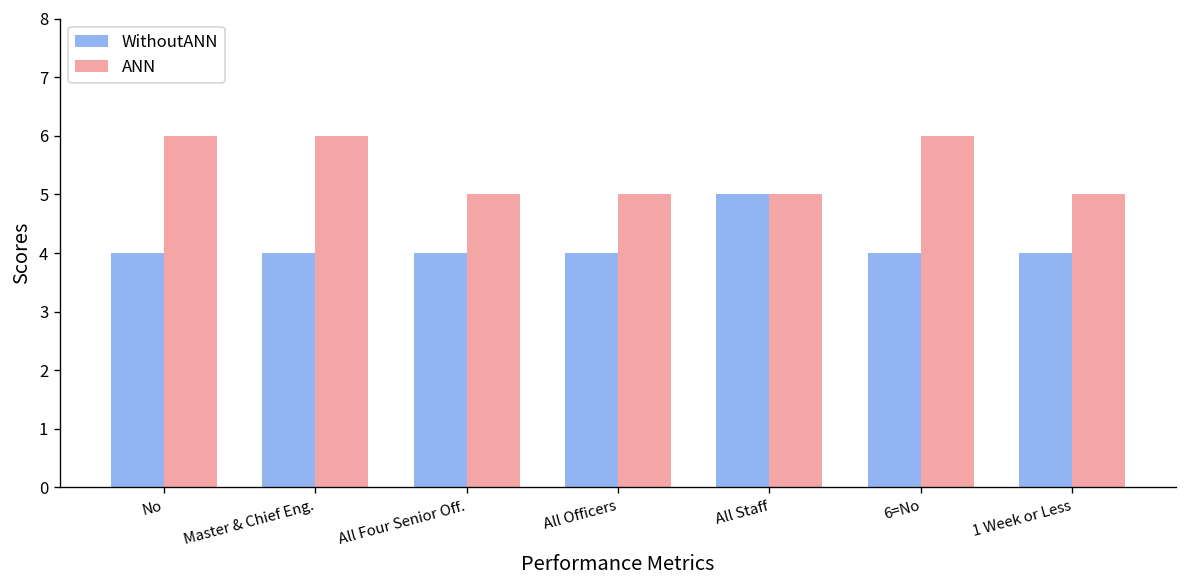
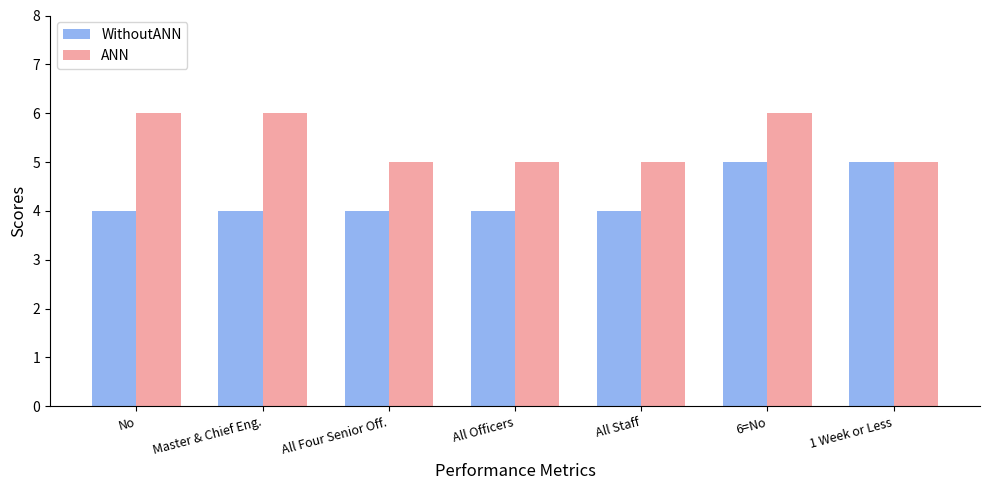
WithoutANN, All Staff: 5 -> 4
WithoutANN, 6=No: 4 -> 5
WithoutANN, 1 Week or Less: 4 -> 5
